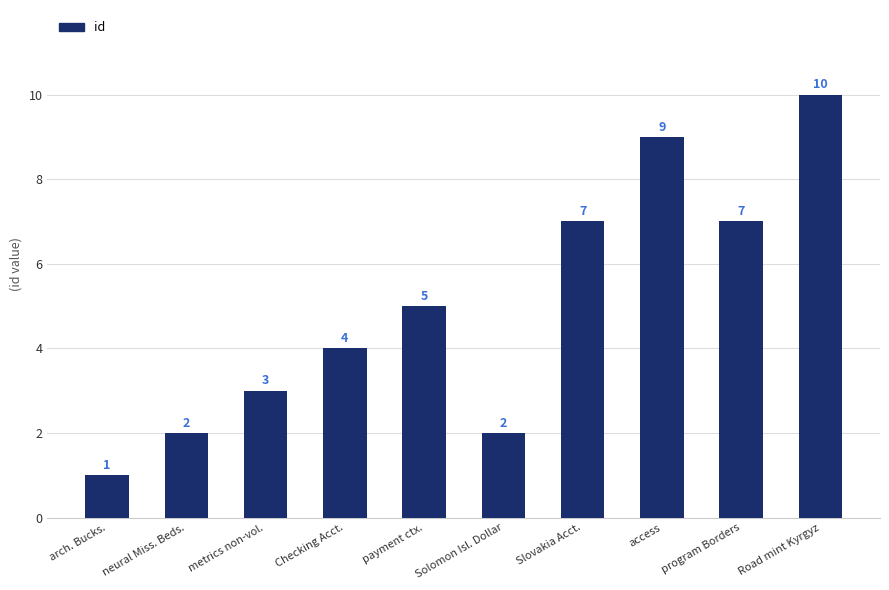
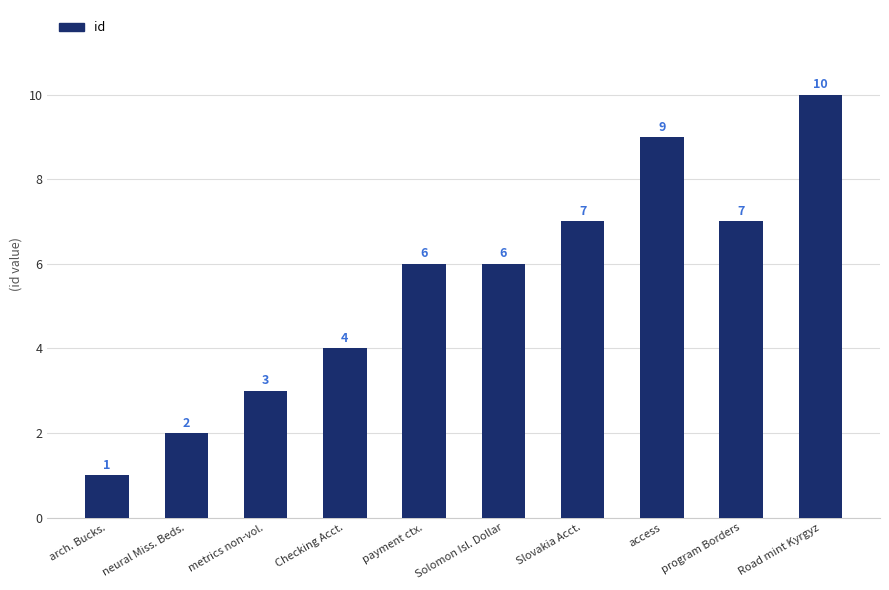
payment ctx.: 5 -> 6
Solomon Isl. Dollar: 2 -> 6
